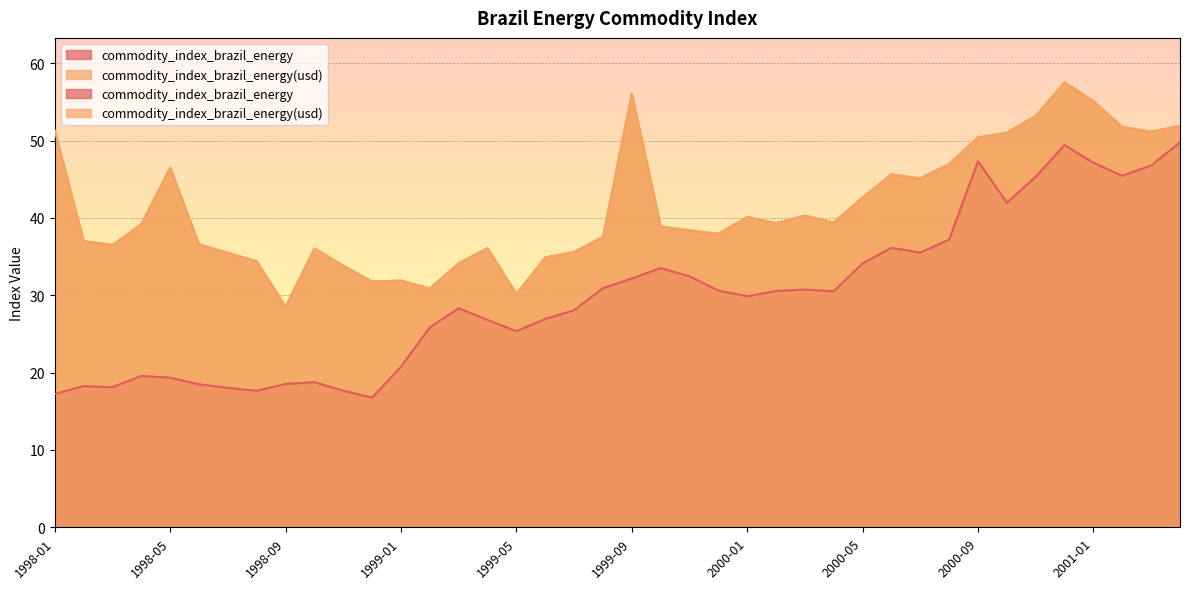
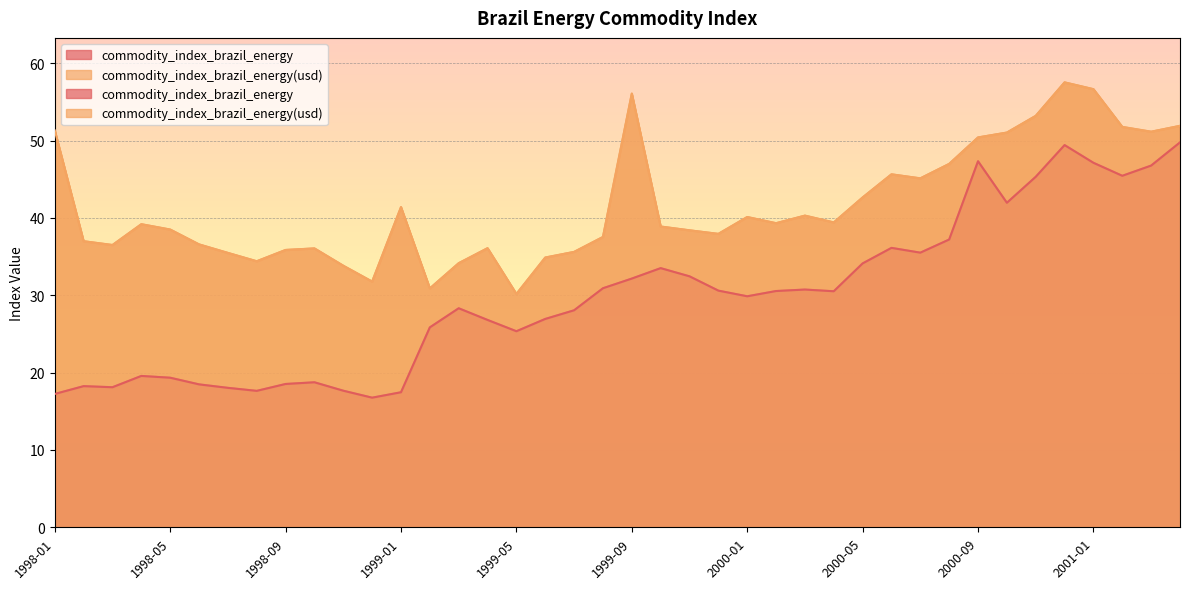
commodity_index_brazil_energy(usd), 1998-05: 47 -> 39
commodity_index_brazil_energy(usd), 1998-09: 29 -> 36
commodity_index_brazil_energy, 1999-01: 21 -> 17
commodity_index_brazil_energy(usd), 1999-01: 32 -> 41
commodity_index_brazil_energy(usd), 2001-01: 55 -> 57
